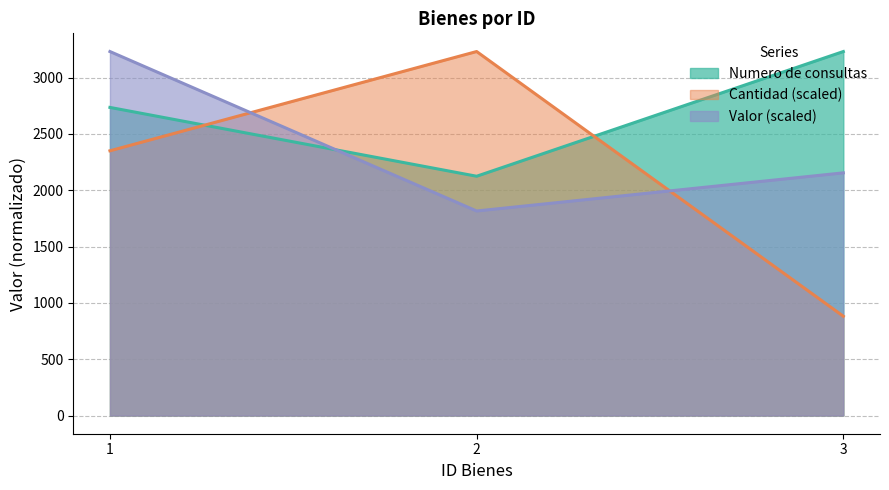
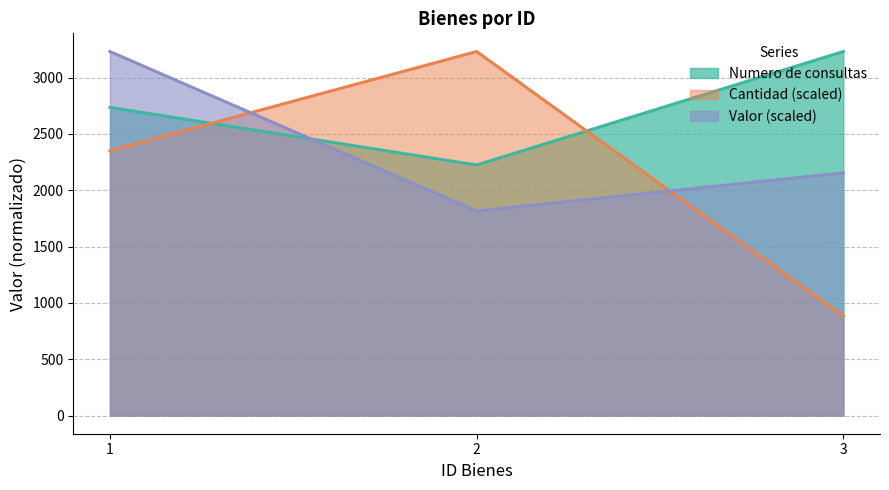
Numero de consultas, 2: 2120 -> 2220
